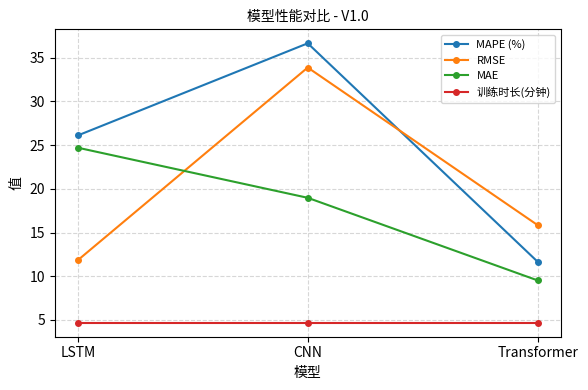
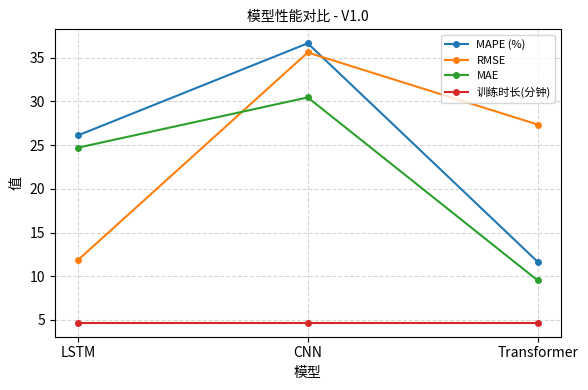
RMSE, CNN: 34 -> 36
MAE, CNN: 19 -> 30
RMSE, Transformer: 16 -> 27
